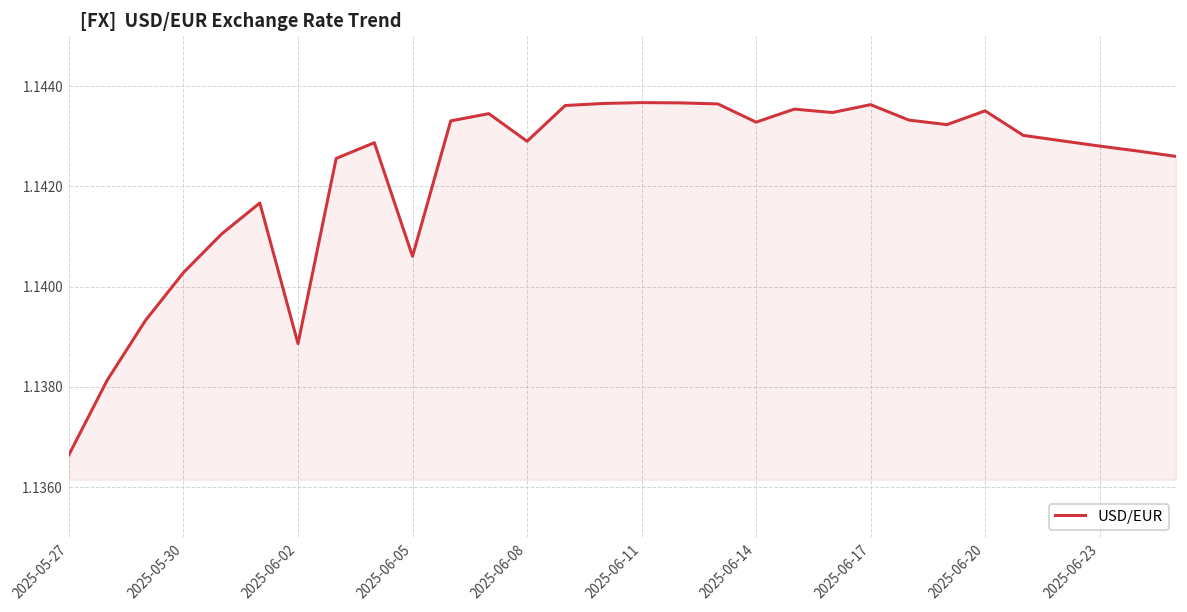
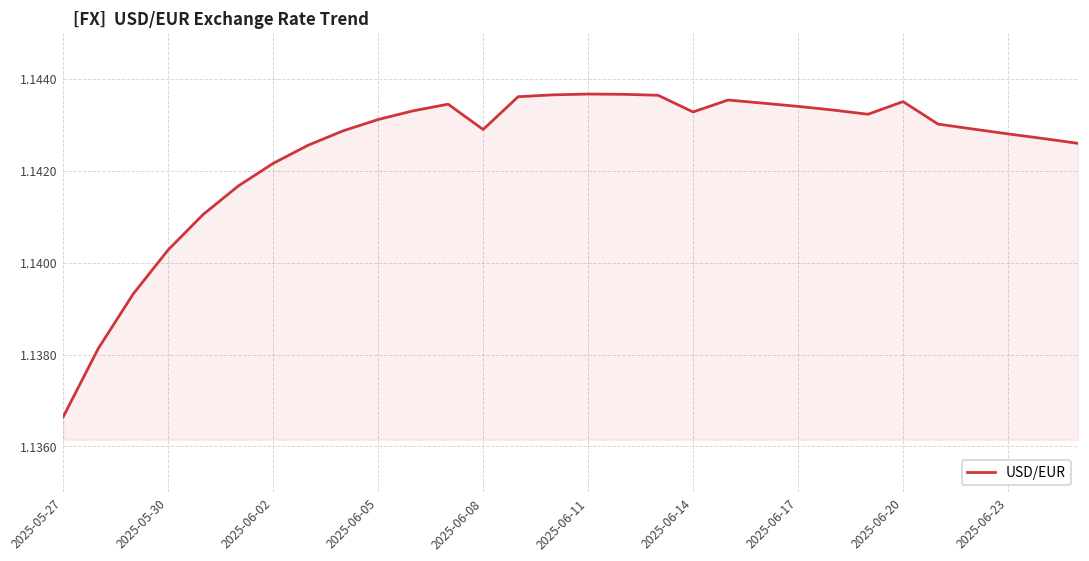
2025-06-02: 1.1389 -> 1.1422
2025-06-05: 1.1406 -> 1.1431
2025-06-17: 1.1436 -> 1.1434
